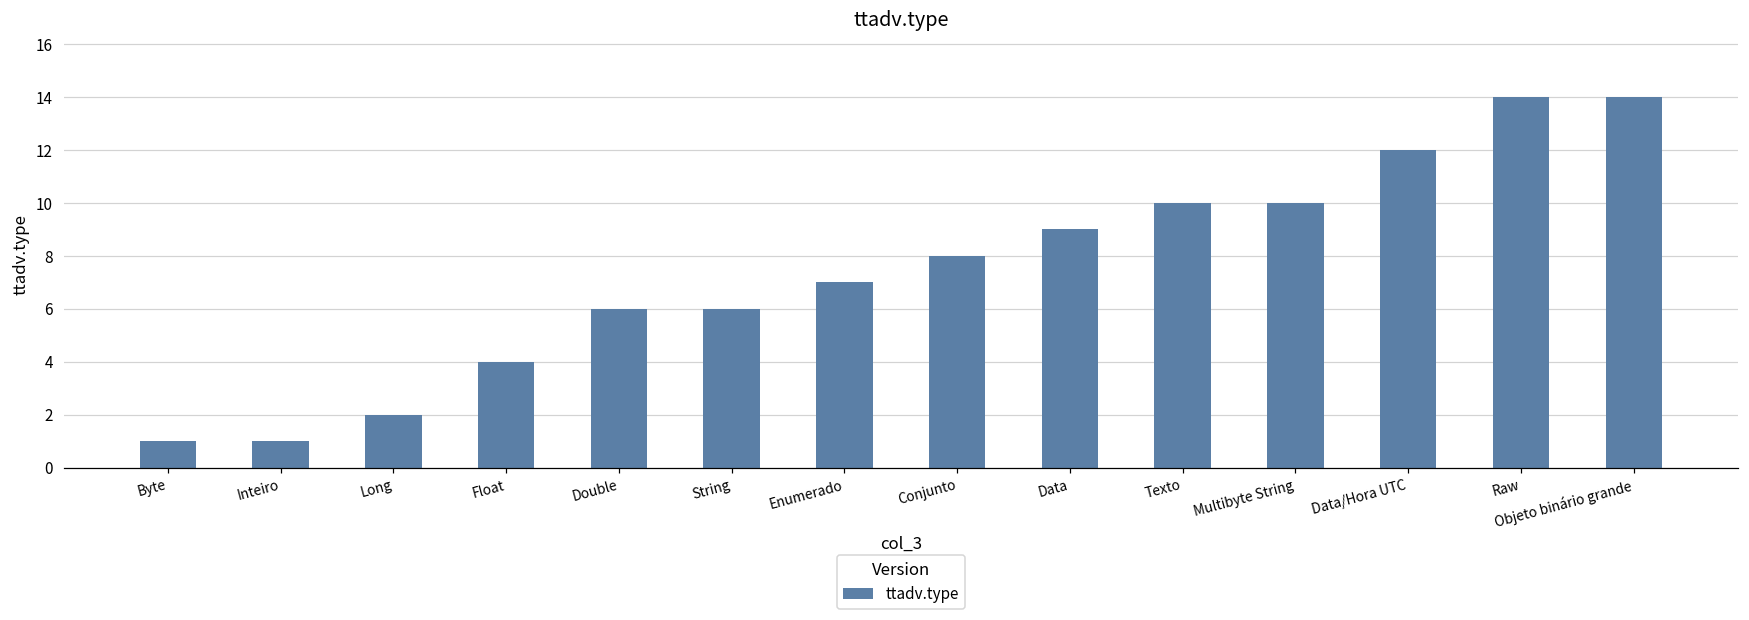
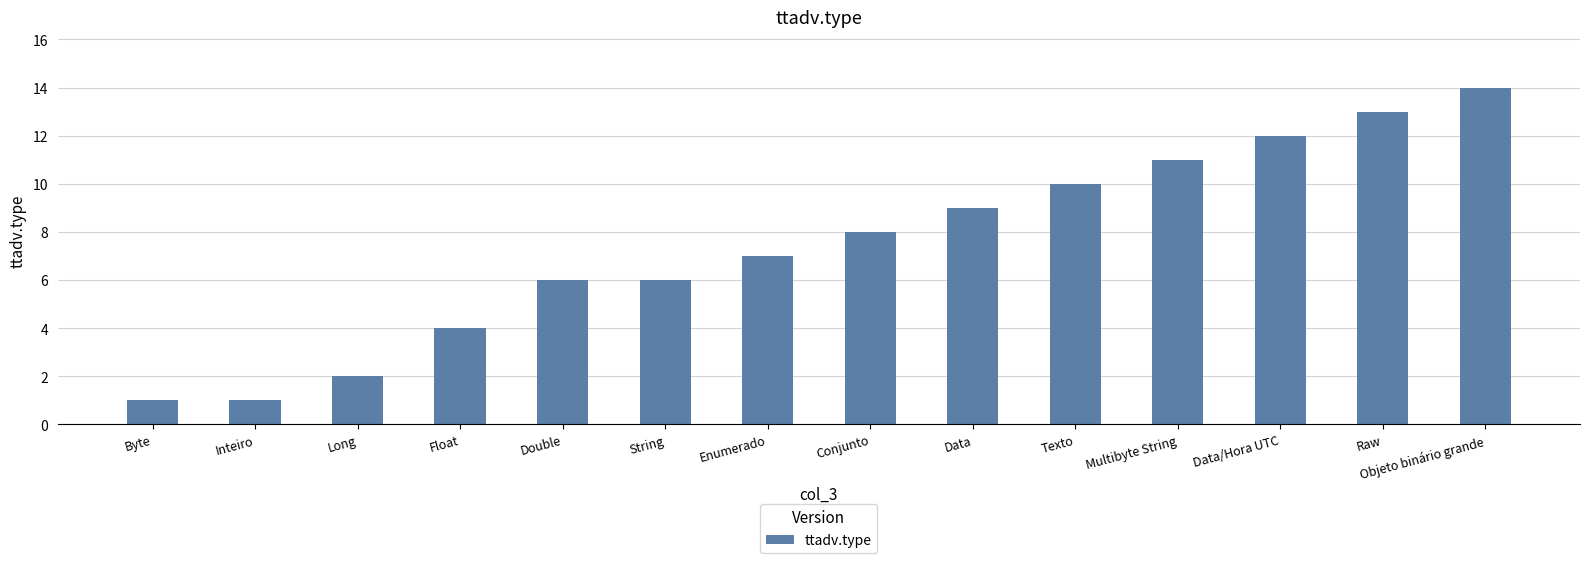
Multibyte String: 10 -> 11
Raw: 14 -> 13
